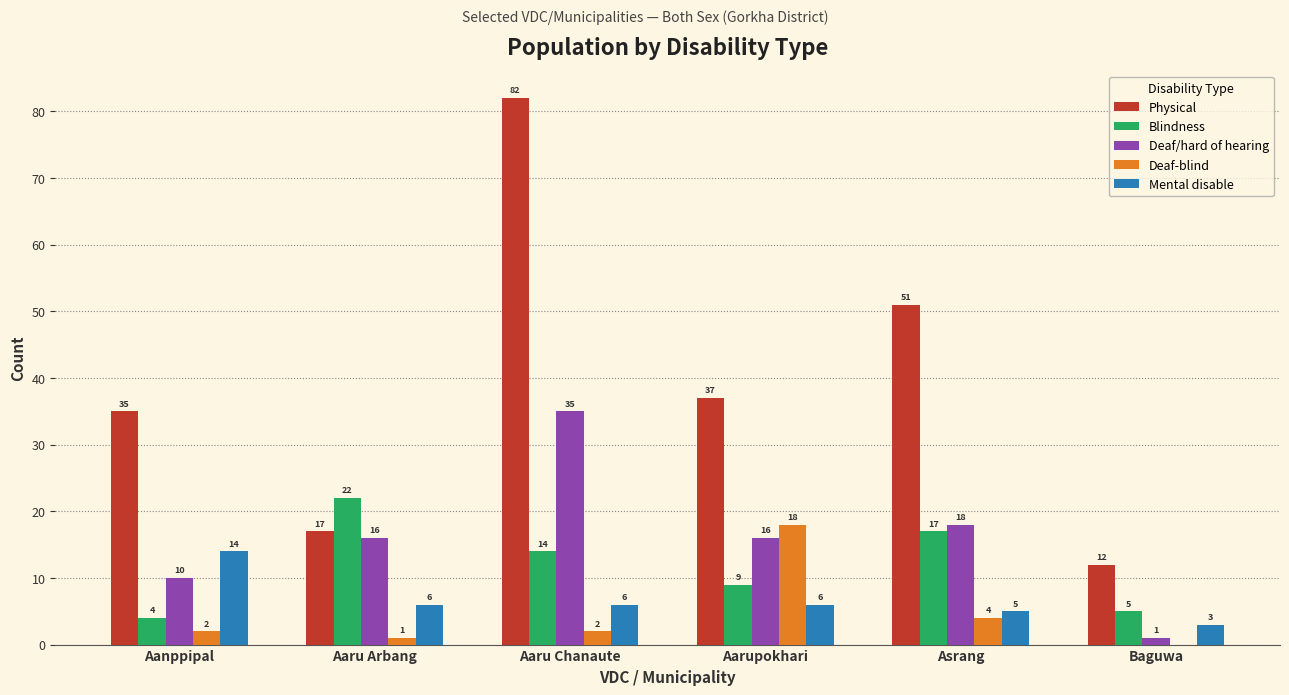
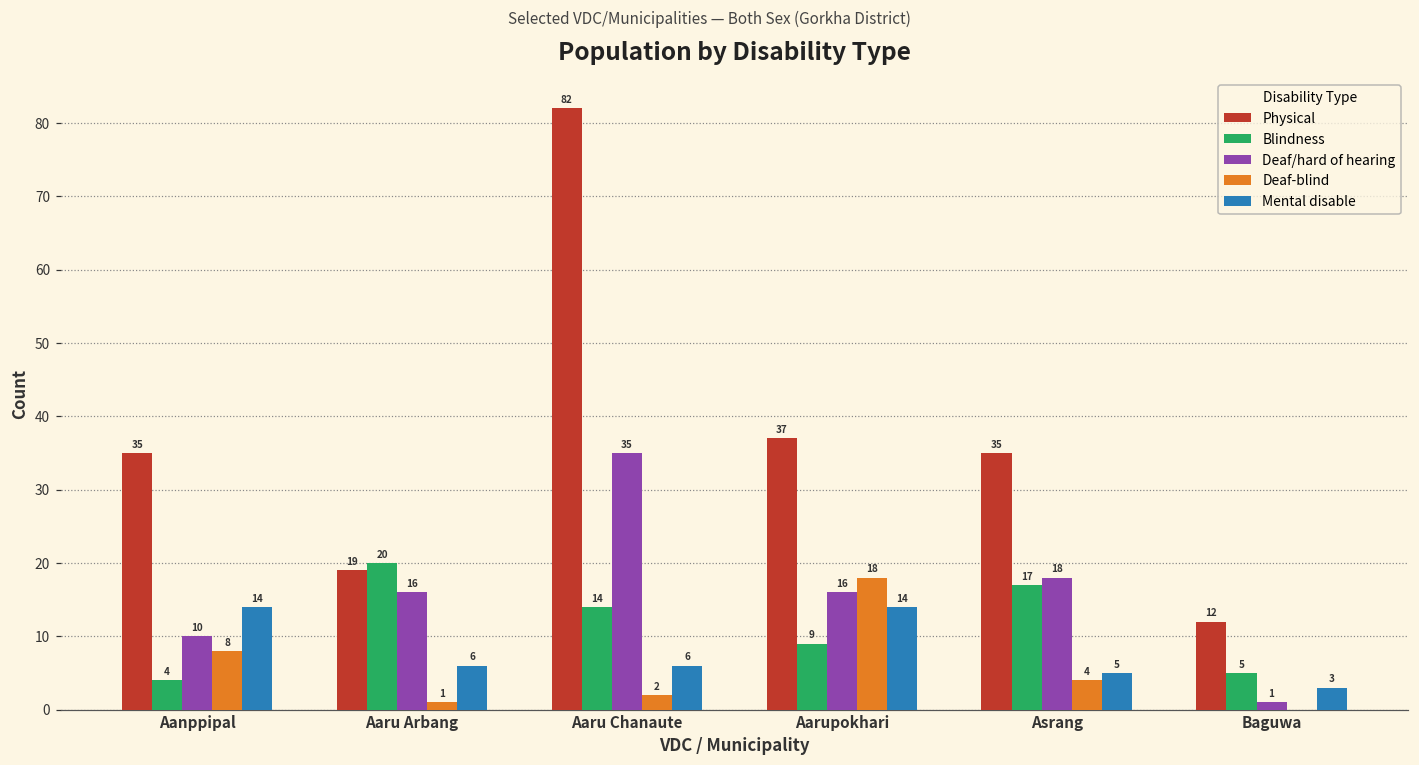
Deaf-blind, Aanppipal: 2 -> 8
Physical, Aaru Arbang: 17 -> 19
Blindness, Aaru Arbang: 22 -> 20
Mental disable, Aarupokhari: 6 -> 14
Physical, Asrang: 51 -> 35
